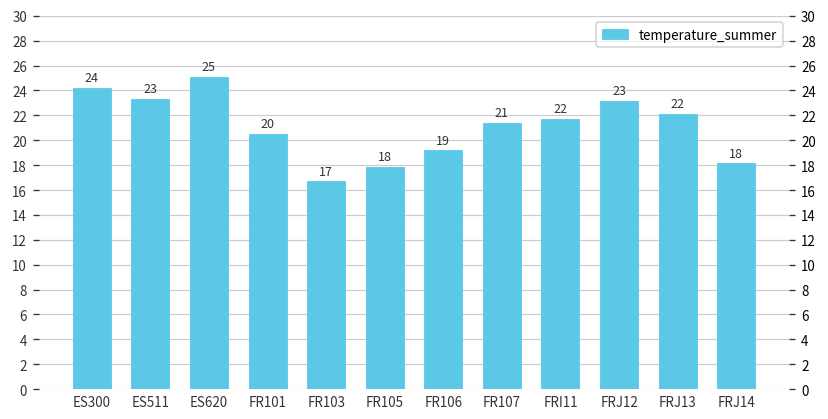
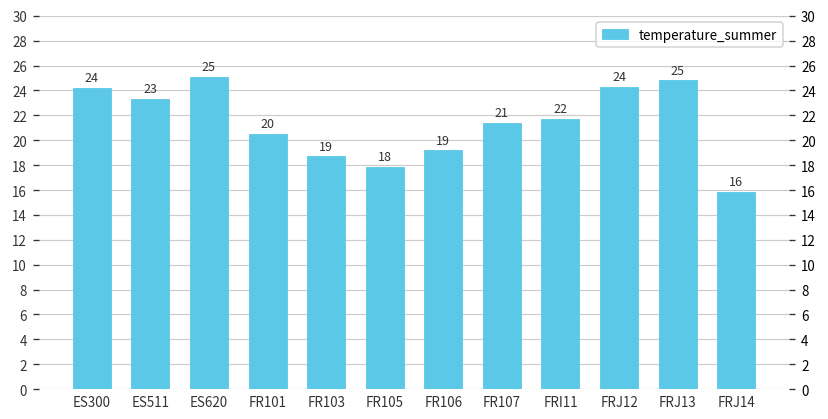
FR103: 17 -> 19
FRJ12: 23 -> 24
FRJ13: 22 -> 25
FRJ14: 18 -> 16
